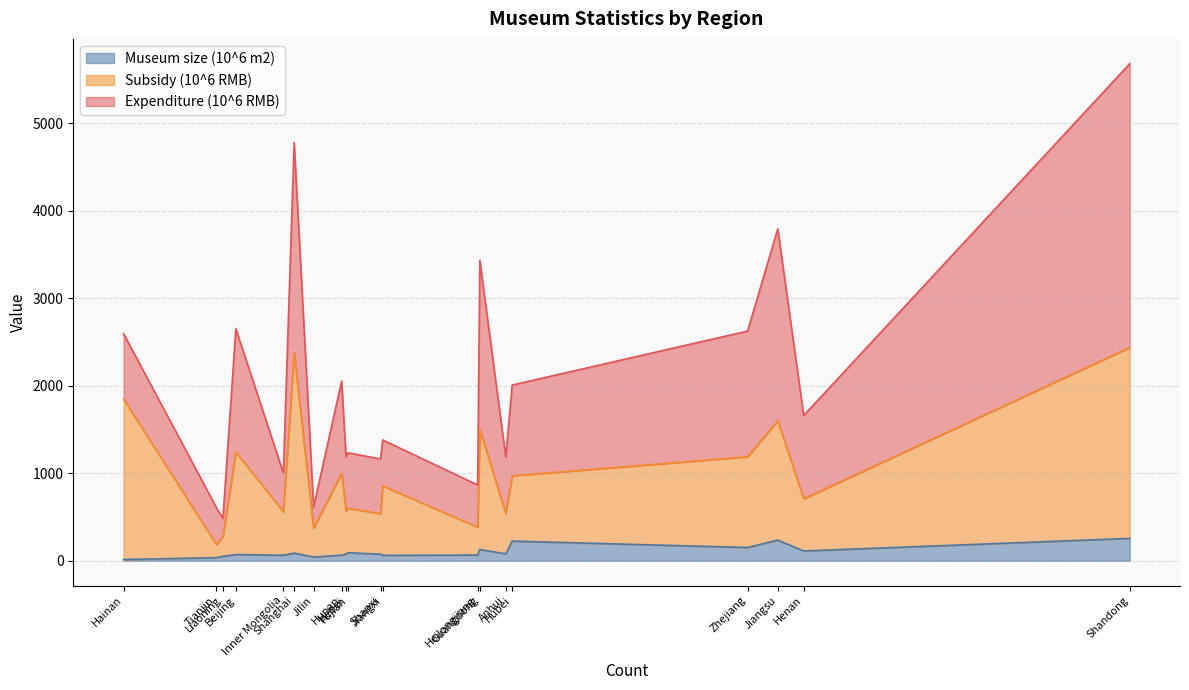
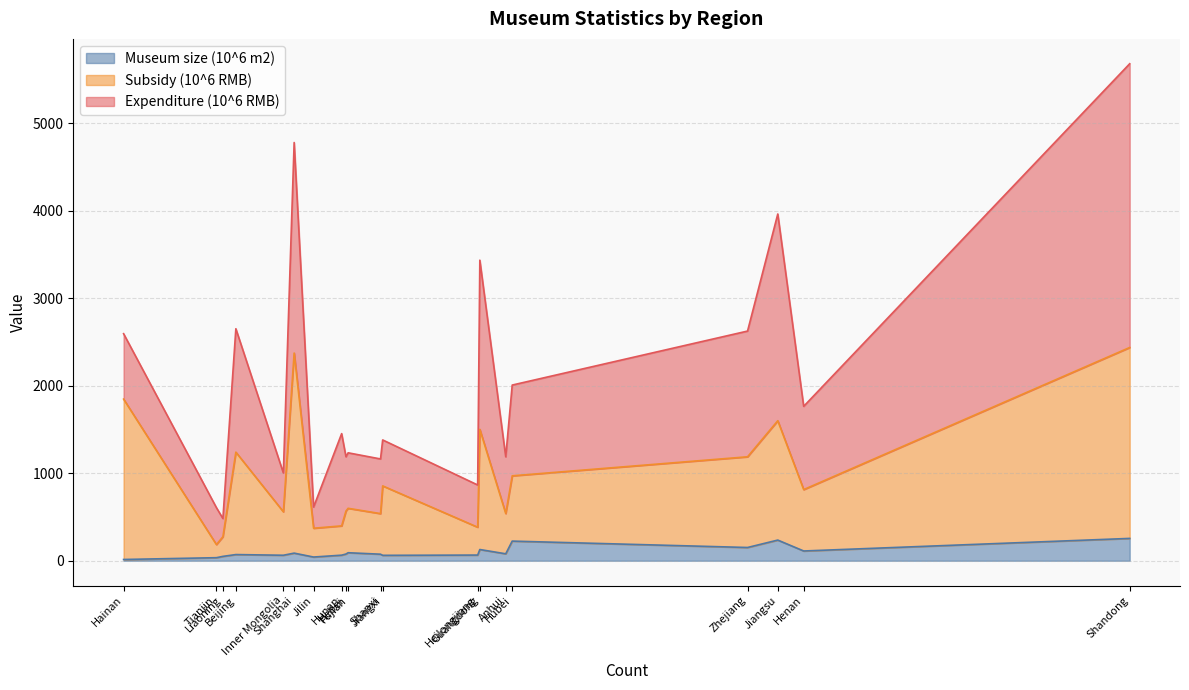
Subsidy (10^6 RMB), Hunan: 900 -> 300
Expenditure (10^6 RMB), Jiangsu: 2200 -> 2400
Subsidy (10^6 RMB), Henan: 600 -> 700
